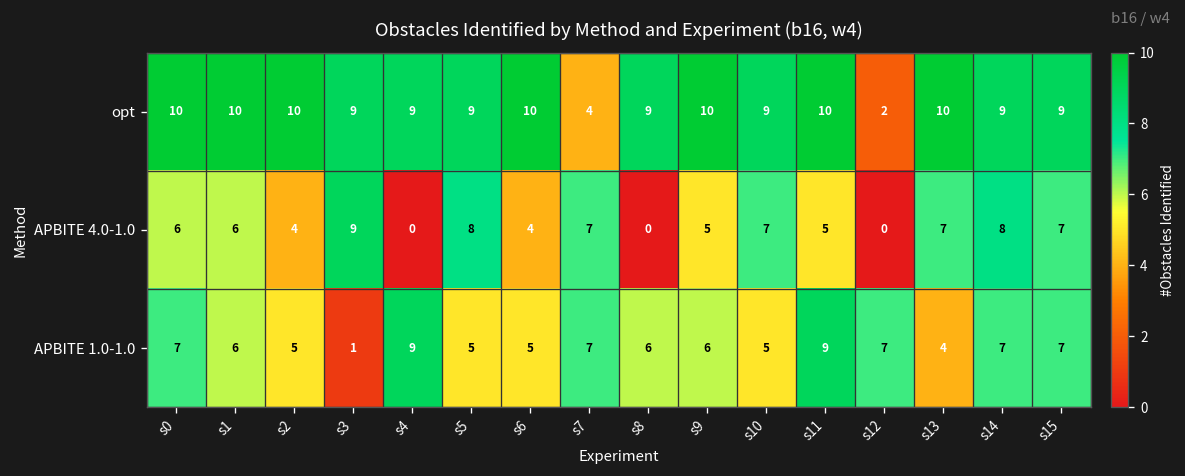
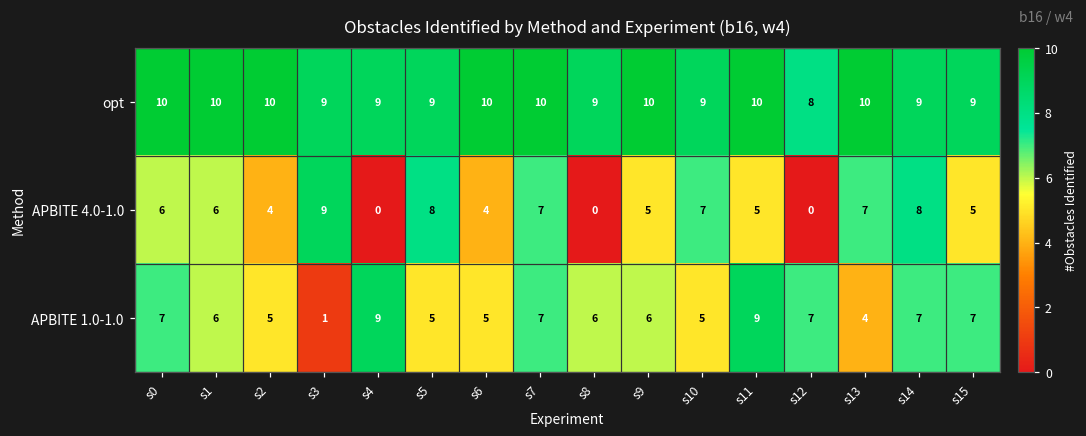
opt, s7: 4 -> 10
opt, s12: 2 -> 8
APBITE 4.0-1.0, s15: 7 -> 5
